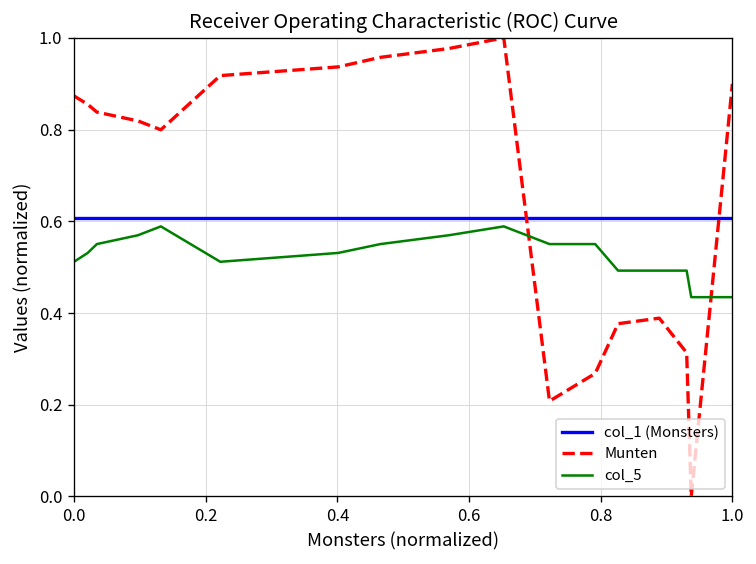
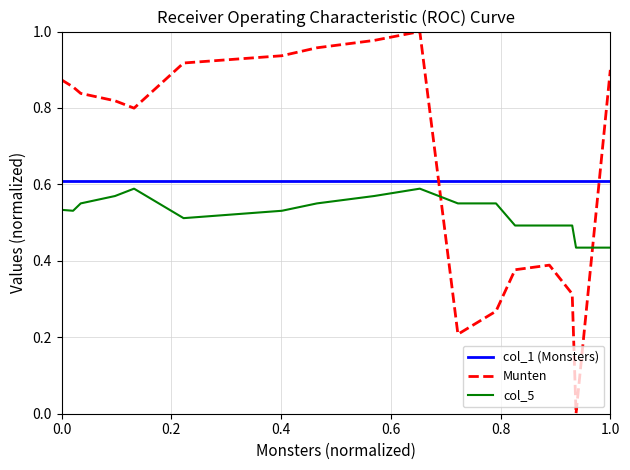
col_5, 0.0: 0.51 -> 0.53
